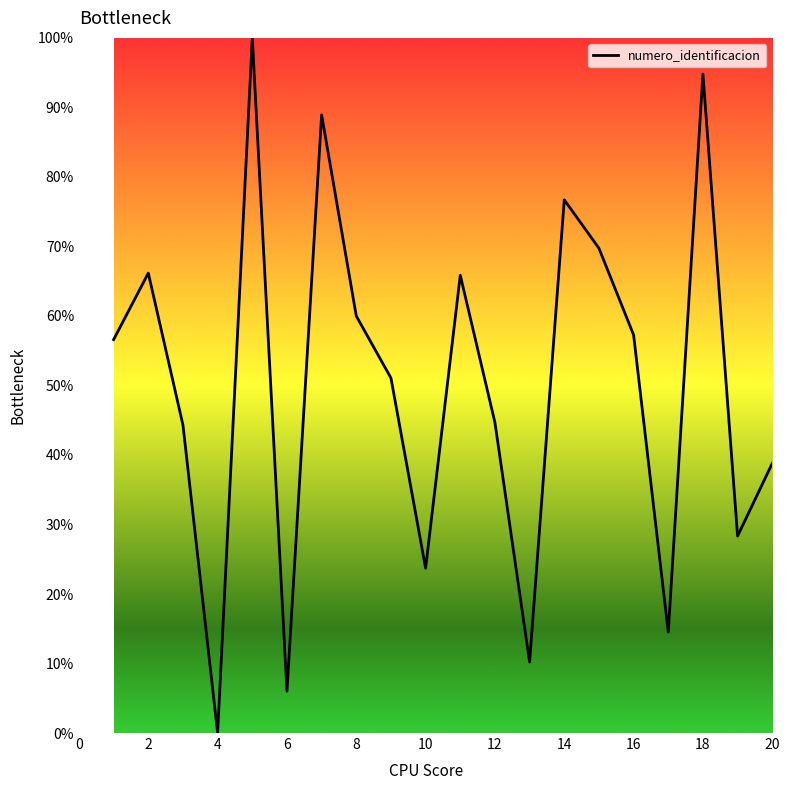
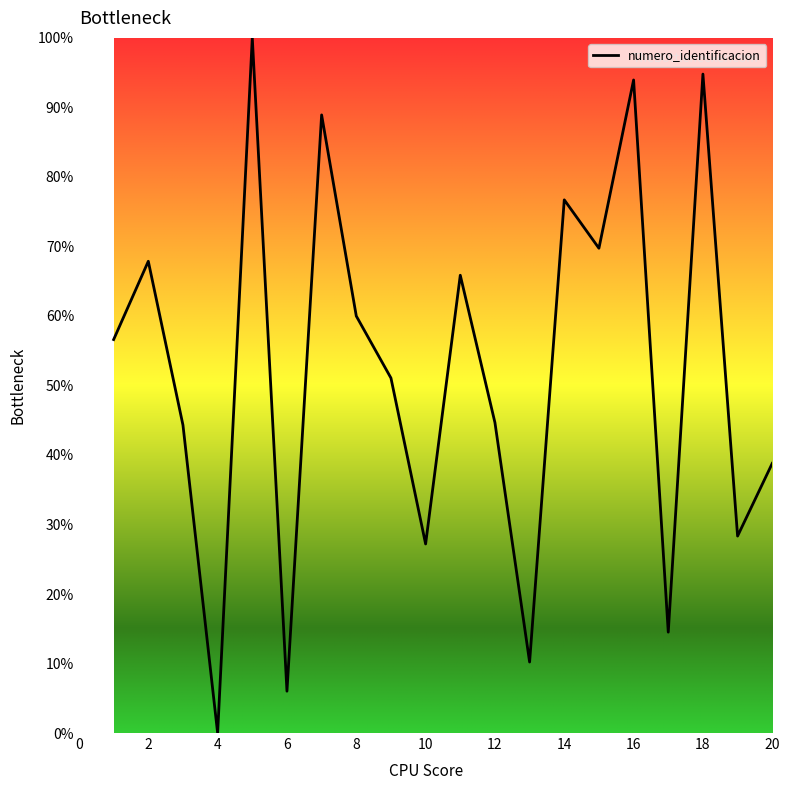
2: 66% -> 68%
10: 24% -> 27%
16: 57% -> 94%
